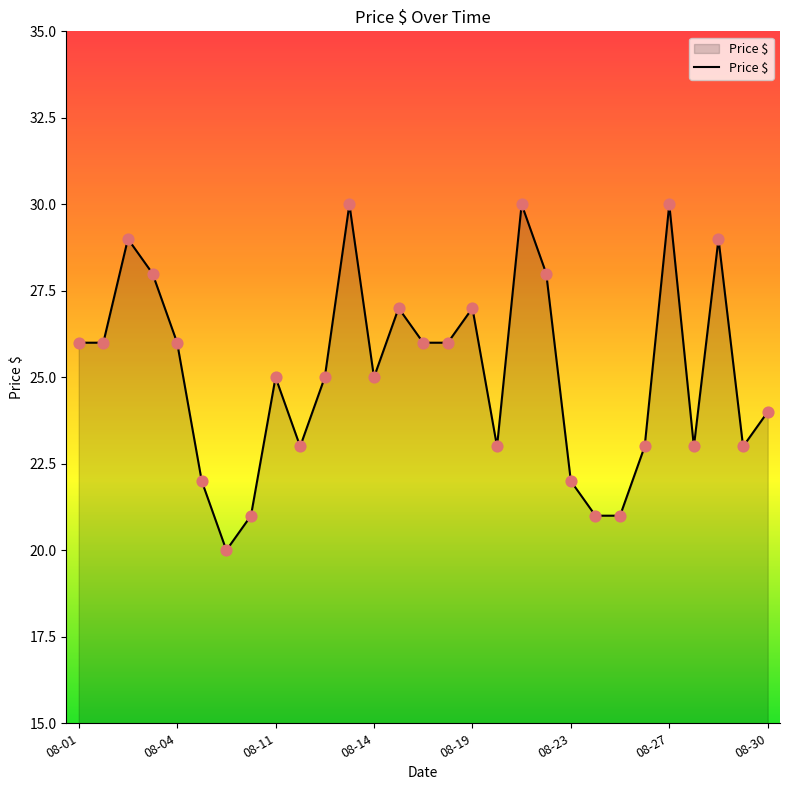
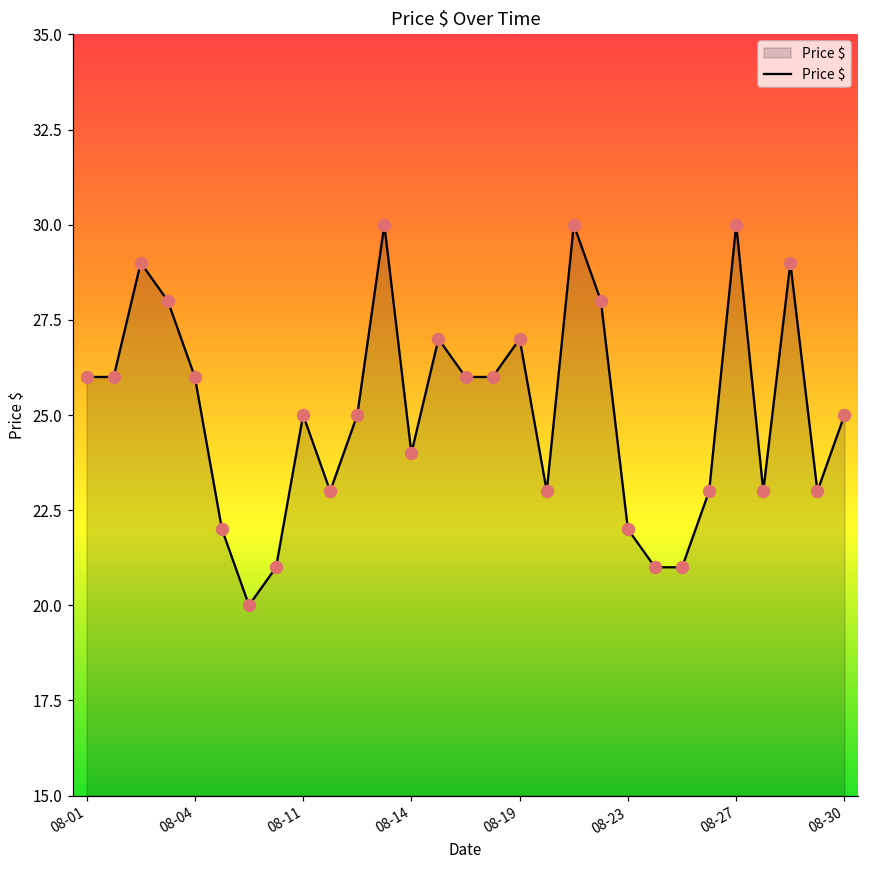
08-14: 25 -> 24
08-30: 24 -> 25
